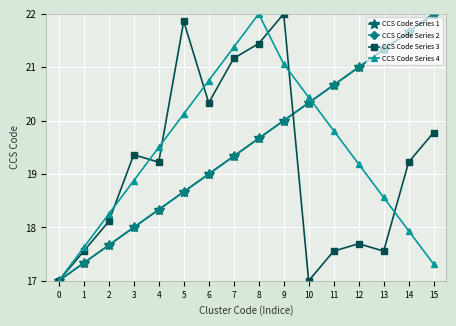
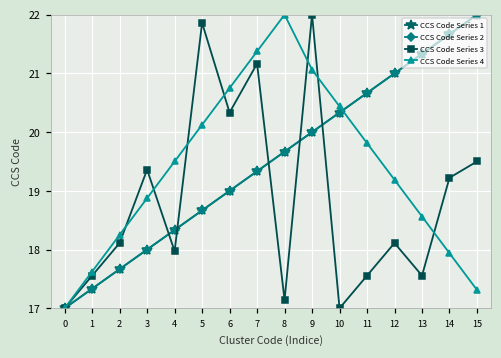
CCS Code Series 3, 4: 19.2 -> 18.0
CCS Code Series 3, 8: 21.4 -> 17.1
CCS Code Series 3, 12: 17.7 -> 18.1
CCS Code Series 3, 15: 19.8 -> 19.5
